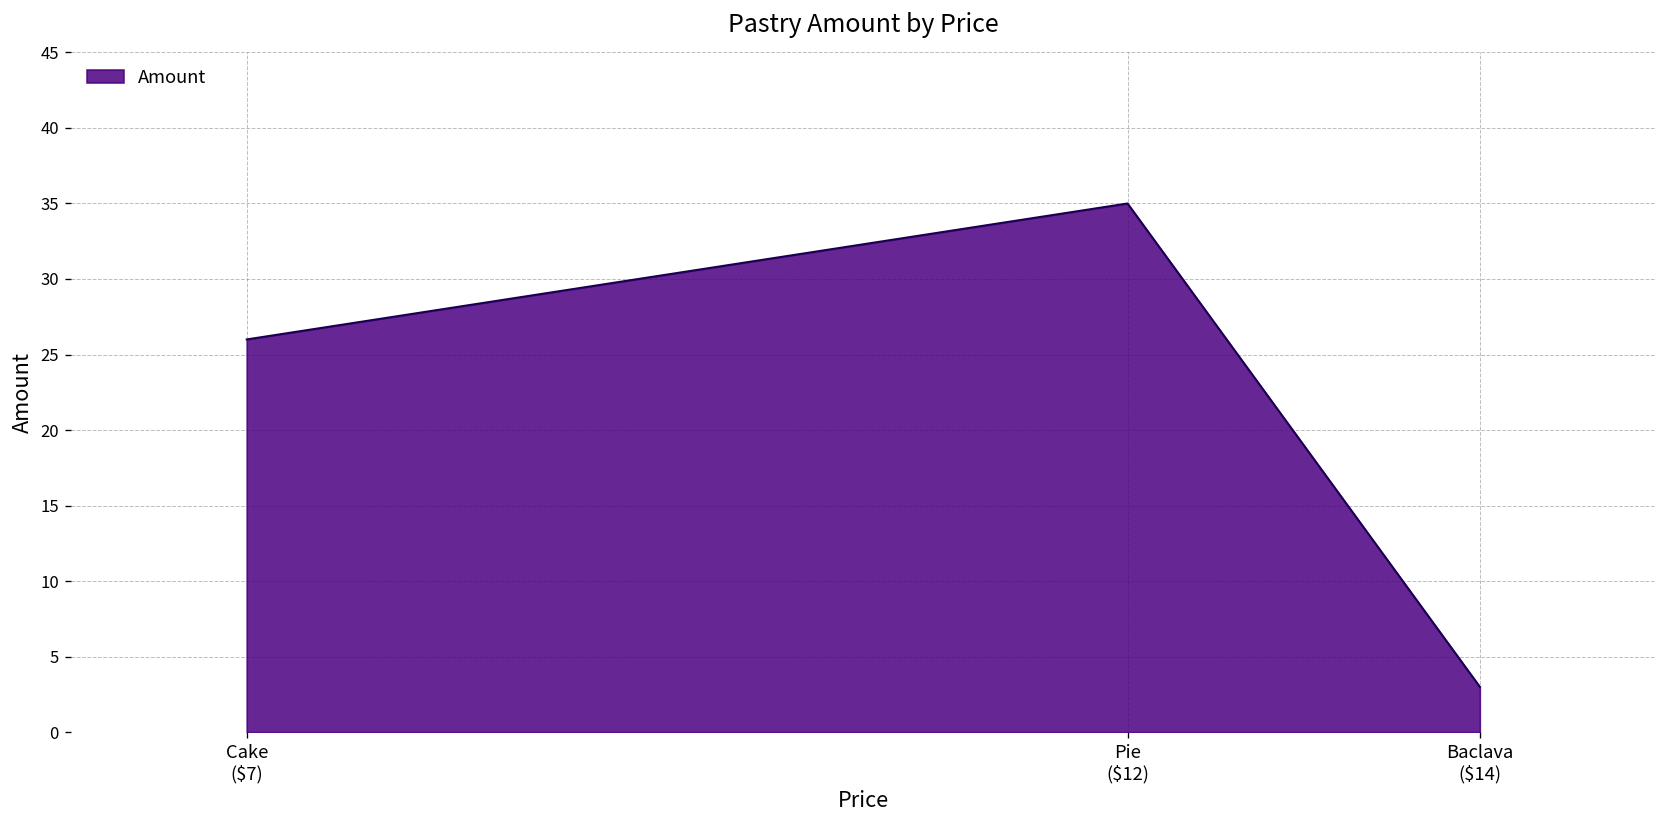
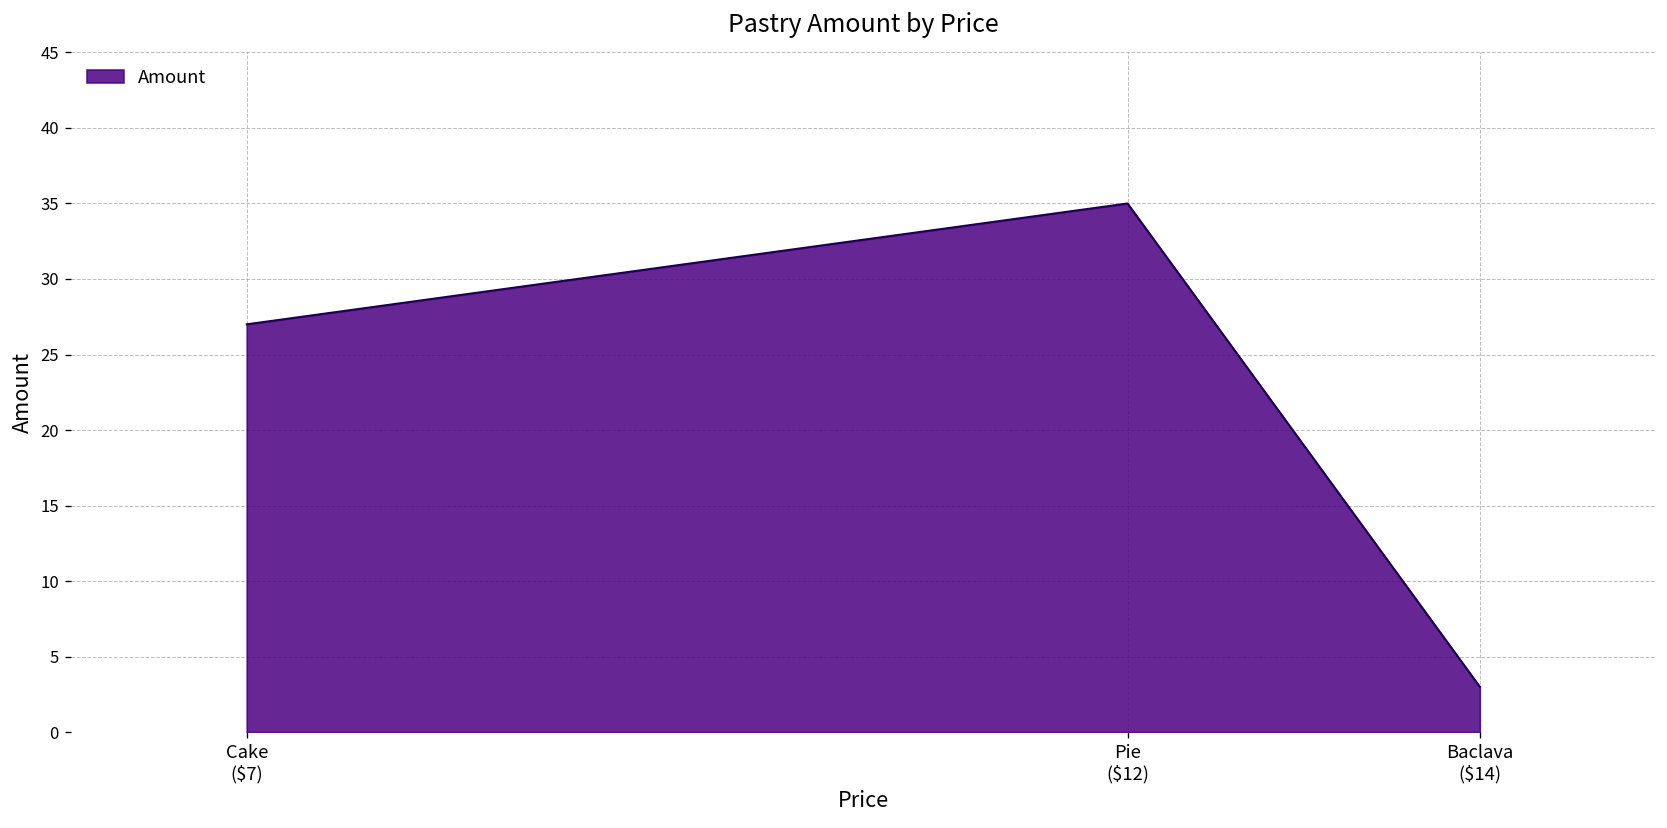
Cake ($7): 26 -> 27
